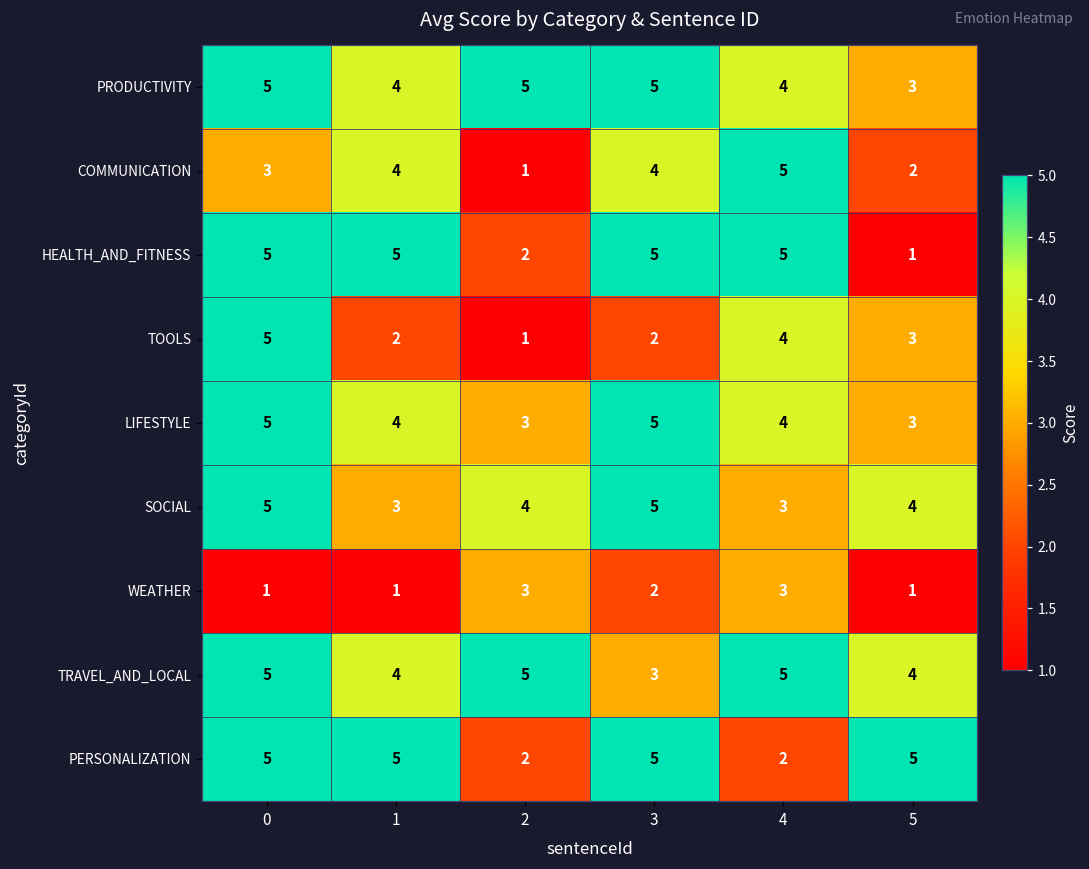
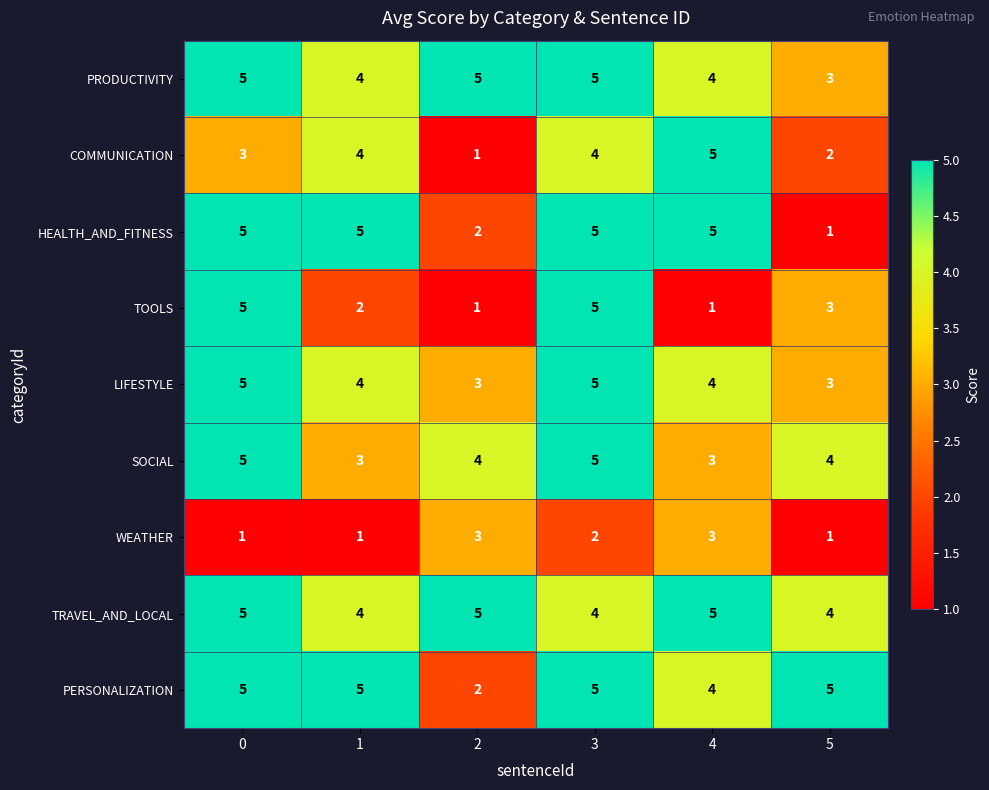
TOOLS, 3: 2 -> 5
TOOLS, 4: 4 -> 1
TRAVEL_AND_LOCAL, 3: 3 -> 4
PERSONALIZATION, 4: 2 -> 4
